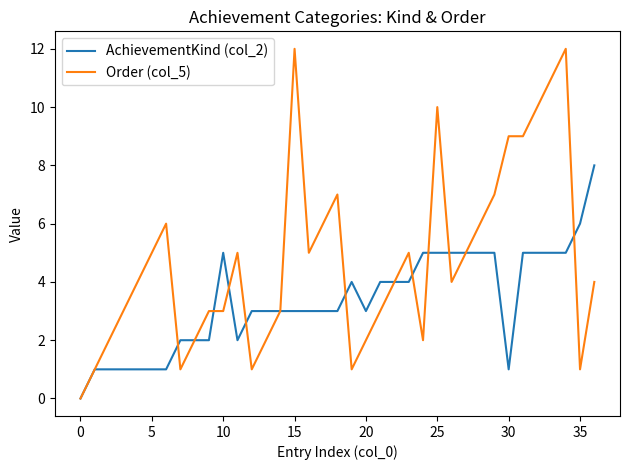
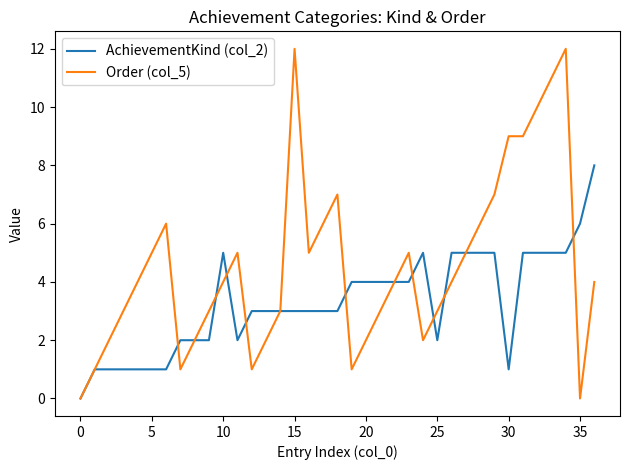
Order (col_5), 10: 3 -> 4
AchievementKind (col_2), 20: 3 -> 4
AchievementKind (col_2), 25: 5 -> 2
Order (col_5), 25: 10 -> 3
Order (col_5), 35: 1 -> 0
